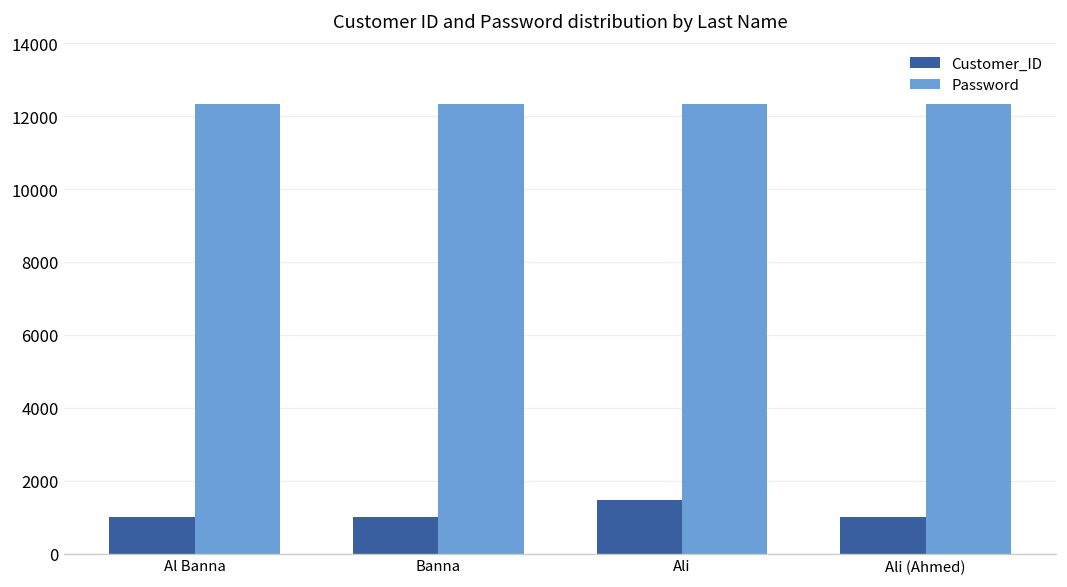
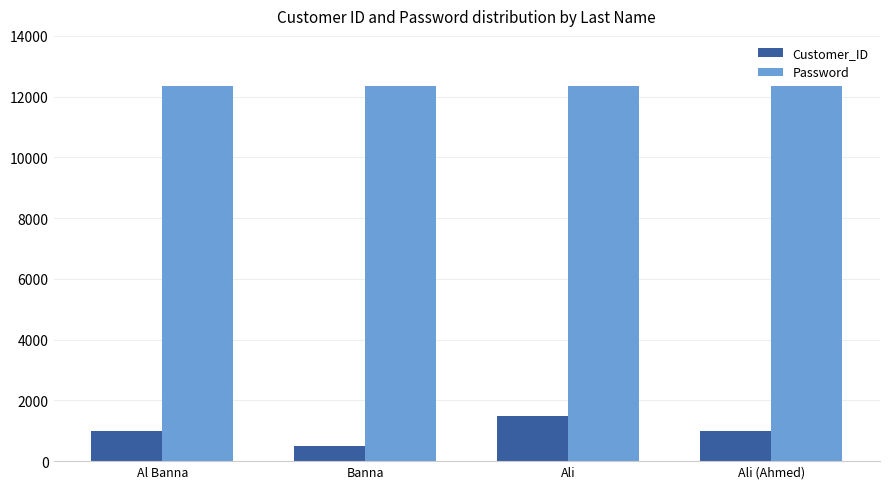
Customer_ID, Banna: 1000 -> 500
